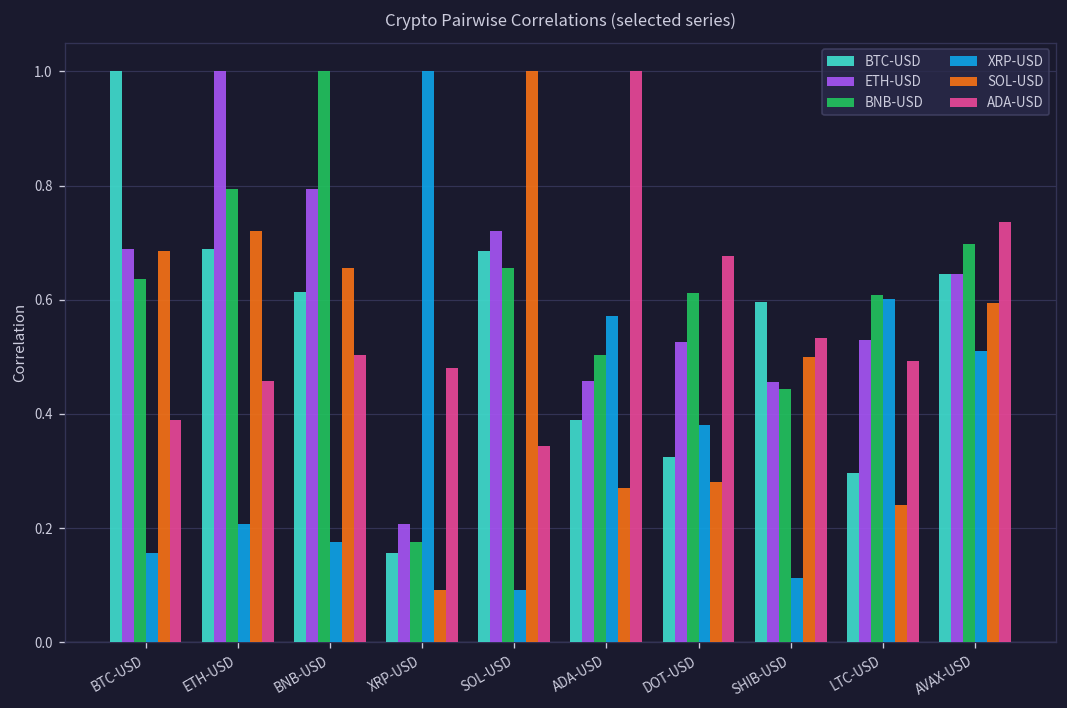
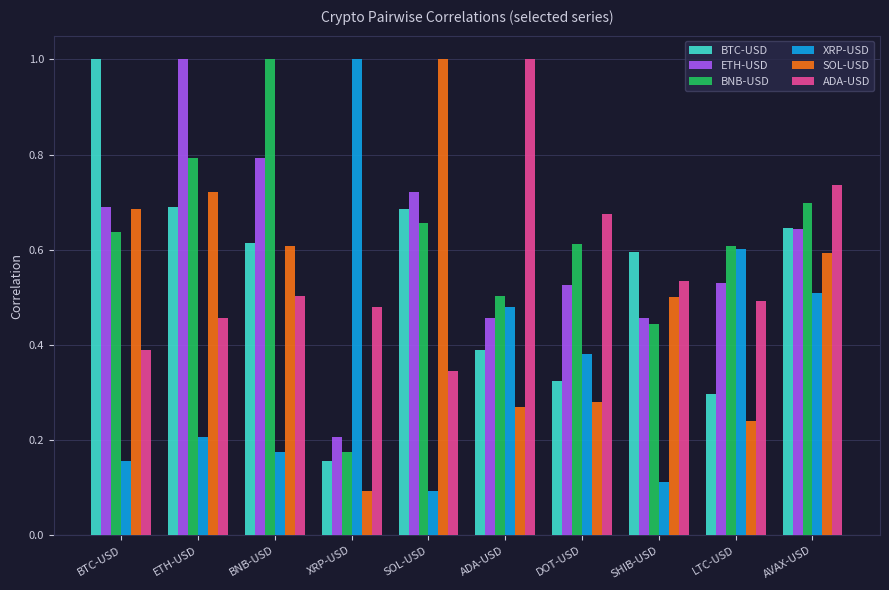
SOL-USD, BNB-USD: 0.66 -> 0.61
XRP-USD, ADA-USD: 0.57 -> 0.48
